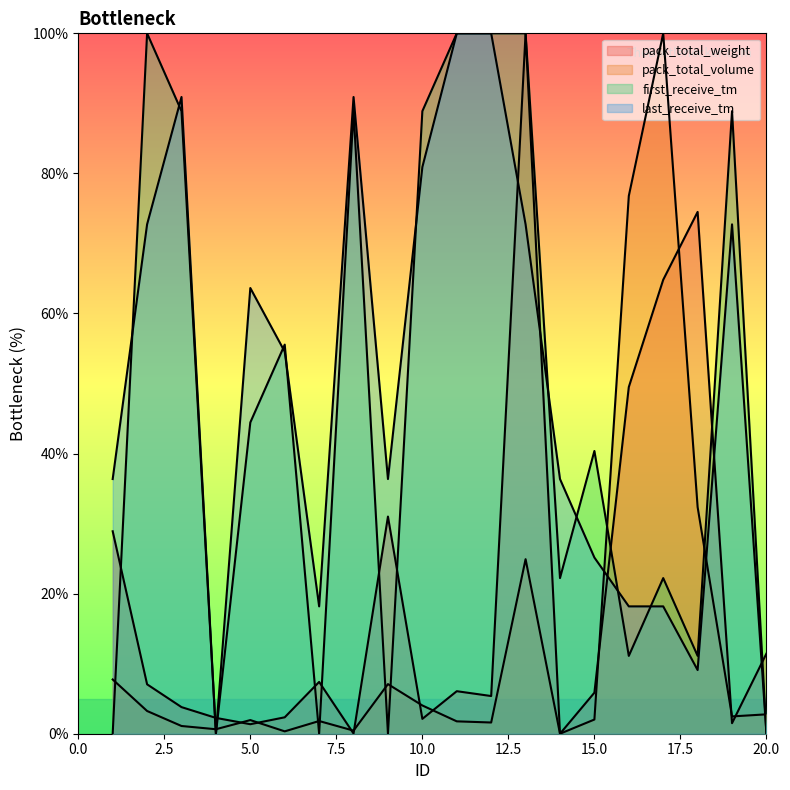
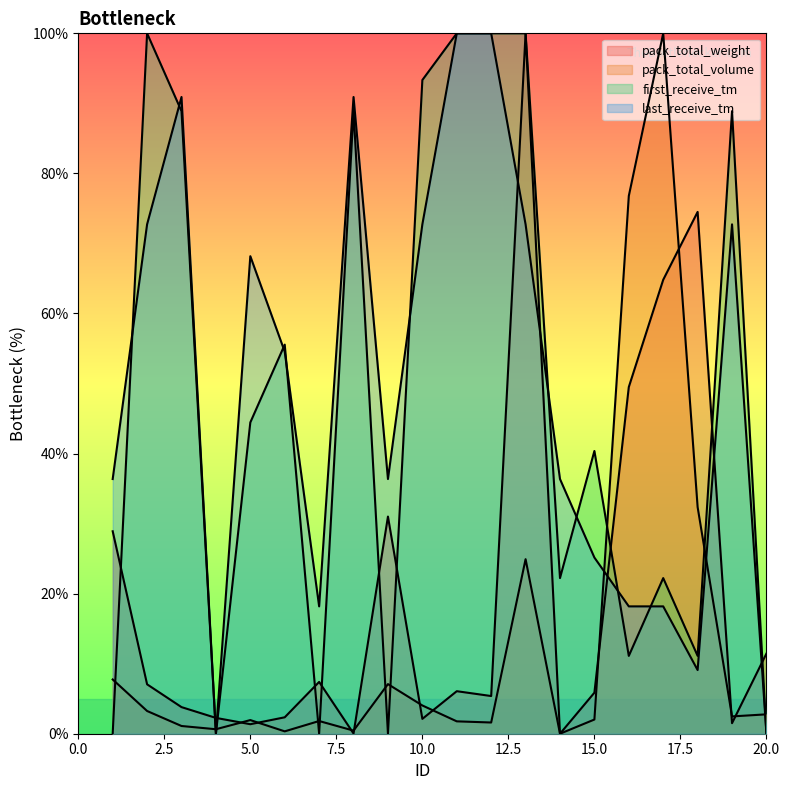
last_receive_tm, 5.0: 64% -> 68%
first_receive_tm, 10.0: 89% -> 93%
last_receive_tm, 10.0: 81% -> 73%
